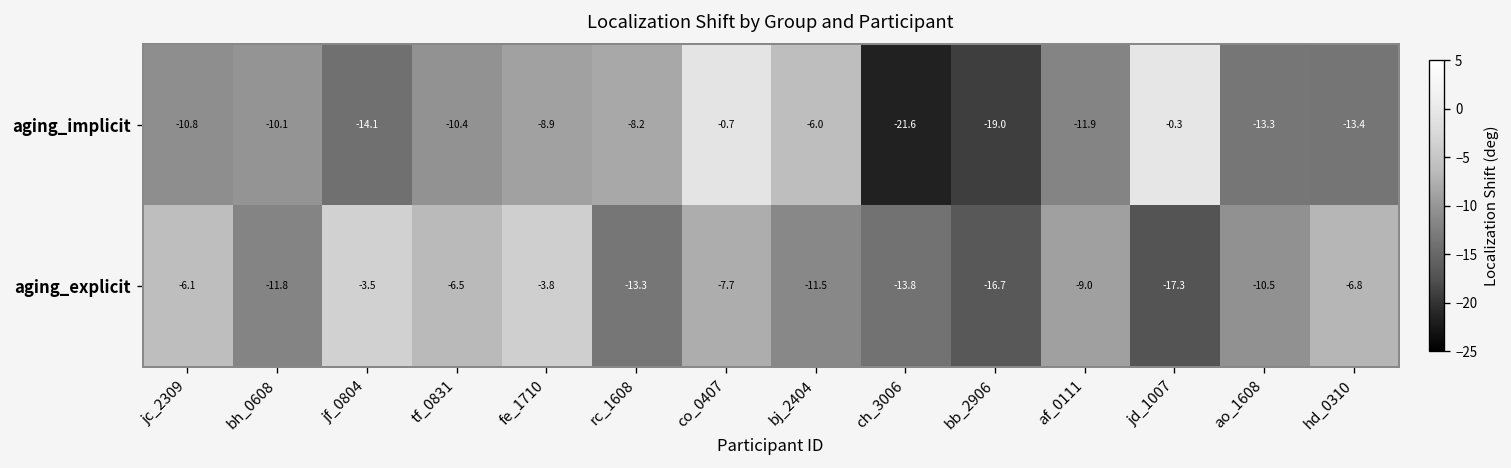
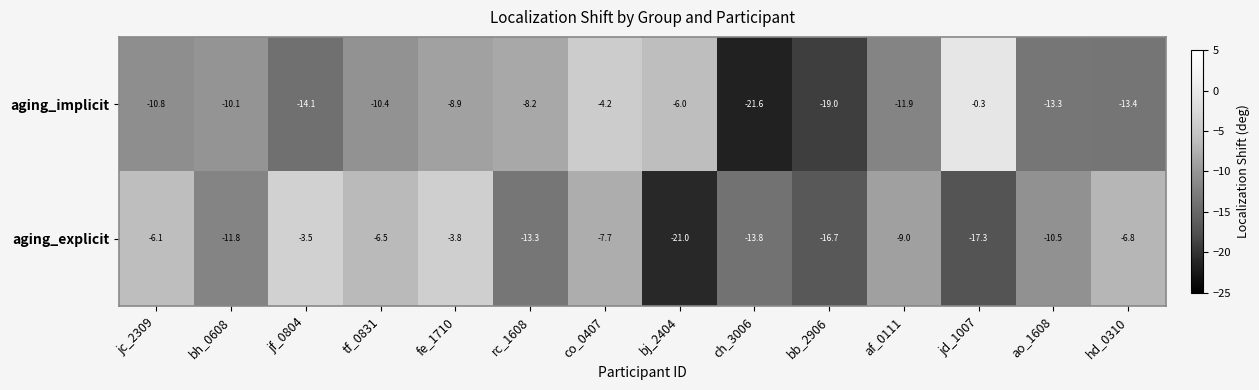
aging_implicit, co_0407: -0.7 -> -4.2
aging_explicit, bj_2404: -11.5 -> -21.0
